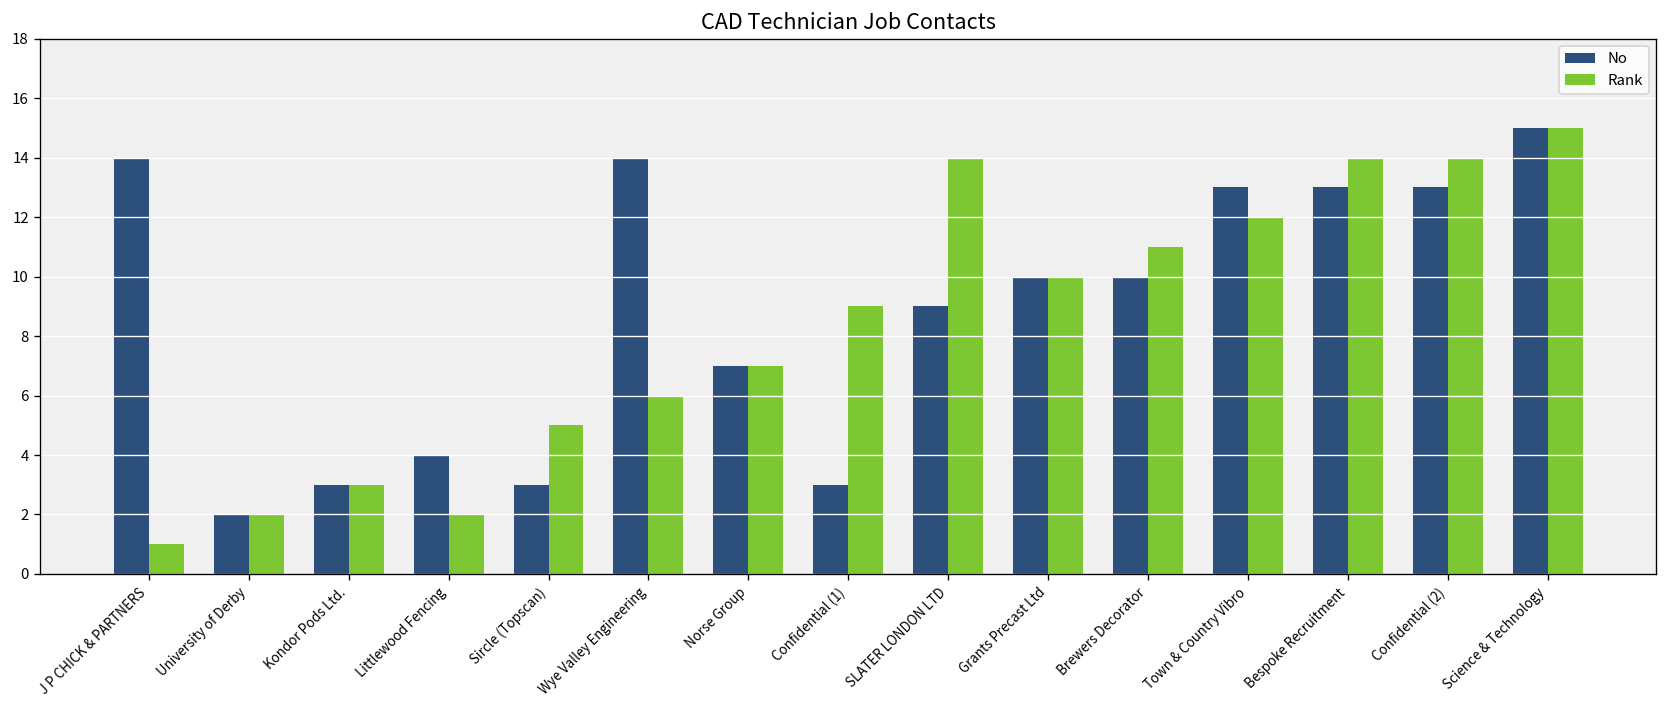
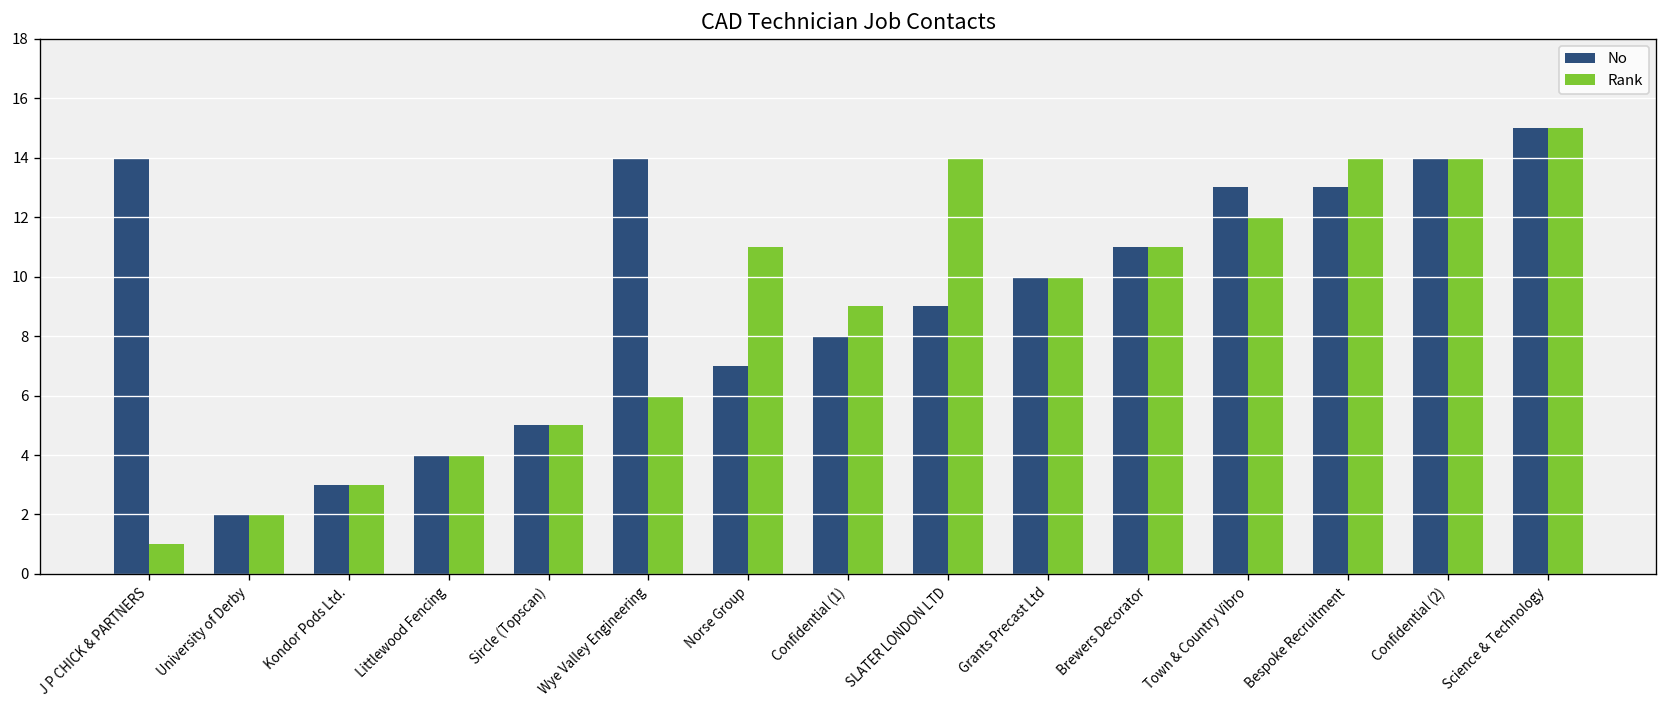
Rank, Littlewood Fencing: 2 -> 4
No, Sircle (Topscan): 3 -> 5
Rank, Norse Group: 7 -> 11
No, Confidential (1): 3 -> 8
No, Brewers Decorator: 10 -> 11
No, Confidential (2): 13 -> 14
